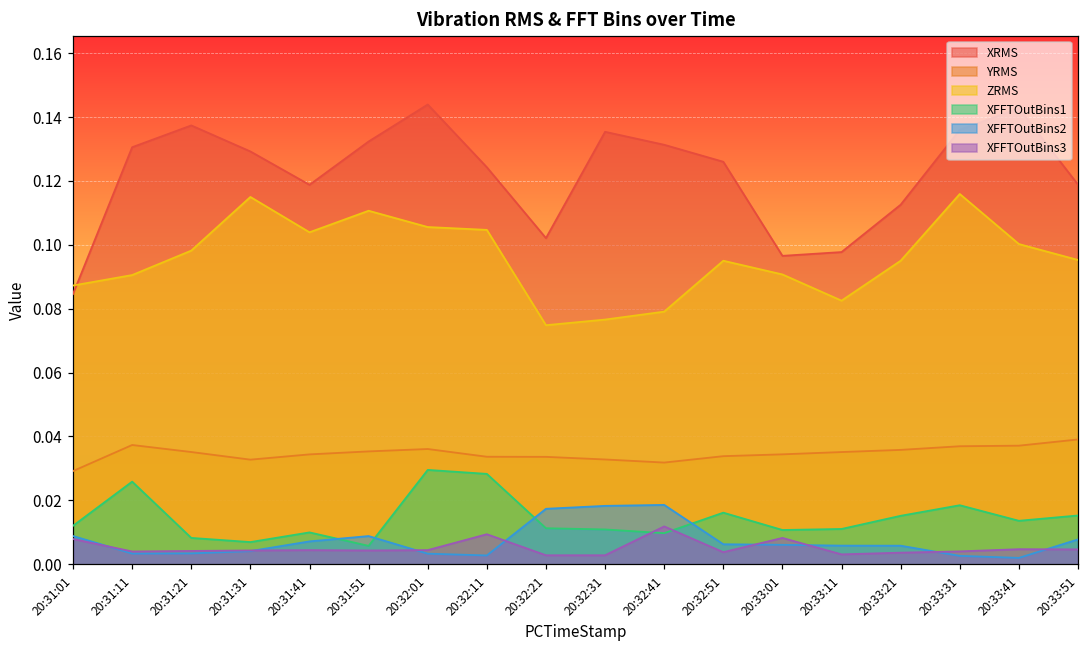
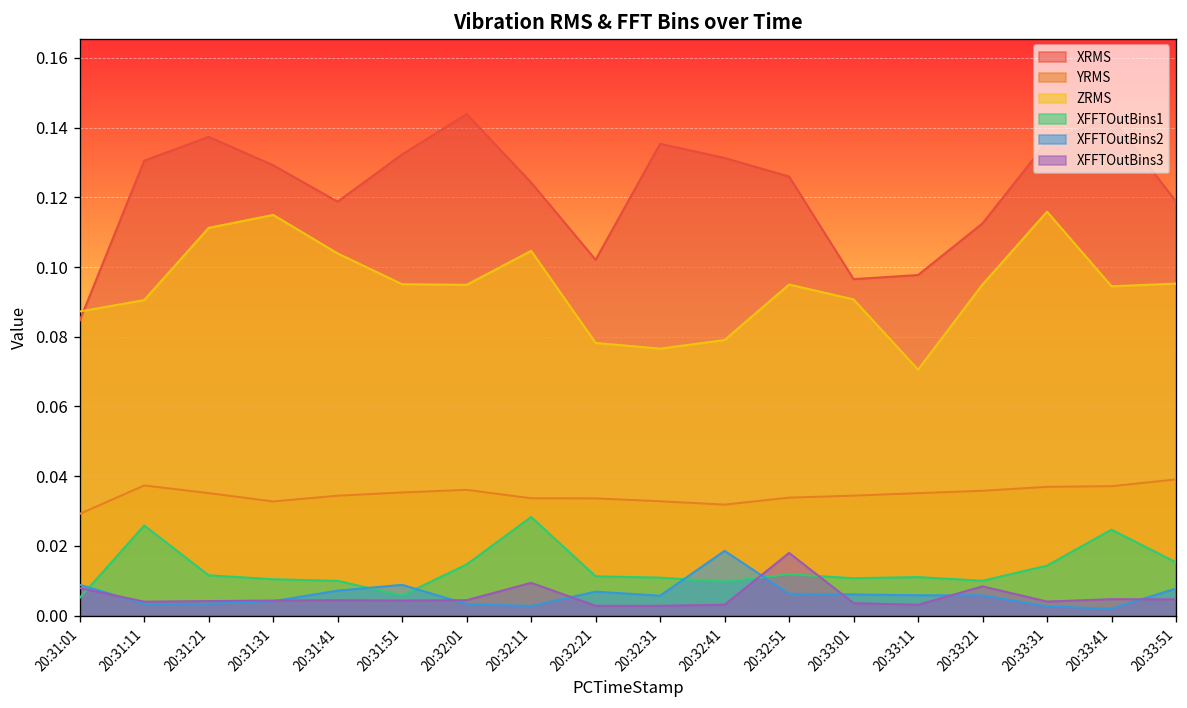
XFFTOutBins1, 20:31:01: 0.012 -> 0.005
ZRMS, 20:31:21: 0.098 -> 0.111
XFFTOutBins1, 20:31:21: 0.008 -> 0.012
XFFTOutBins1, 20:31:31: 0.007 -> 0.010
ZRMS, 20:31:51: 0.111 -> 0.095
ZRMS, 20:32:01: 0.106 -> 0.095
XFFTOutBins1, 20:32:01: 0.030 -> 0.015
ZRMS, 20:32:21: 0.075 -> 0.078
XFFTOutBins2, 20:32:21: 0.017 -> 0.007
XFFTOutBins2, 20:32:31: 0.018 -> 0.006
XFFTOutBins3, 20:32:41: 0.012 -> 0.003
XFFTOutBins1, 20:32:51: 0.016 -> 0.012
XFFTOutBins3, 20:32:51: 0.004 -> 0.018
XFFTOutBins3, 20:33:01: 0.008 -> 0.004
ZRMS, 20:33:11: 0.083 -> 0.071
XFFTOutBins1, 20:33:21: 0.015 -> 0.010
XFFTOutBins3, 20:33:21: 0.004 -> 0.008
XFFTOutBins1, 20:33:31: 0.018 -> 0.014
ZRMS, 20:33:41: 0.100 -> 0.095
XFFTOutBins1, 20:33:41: 0.014 -> 0.025
